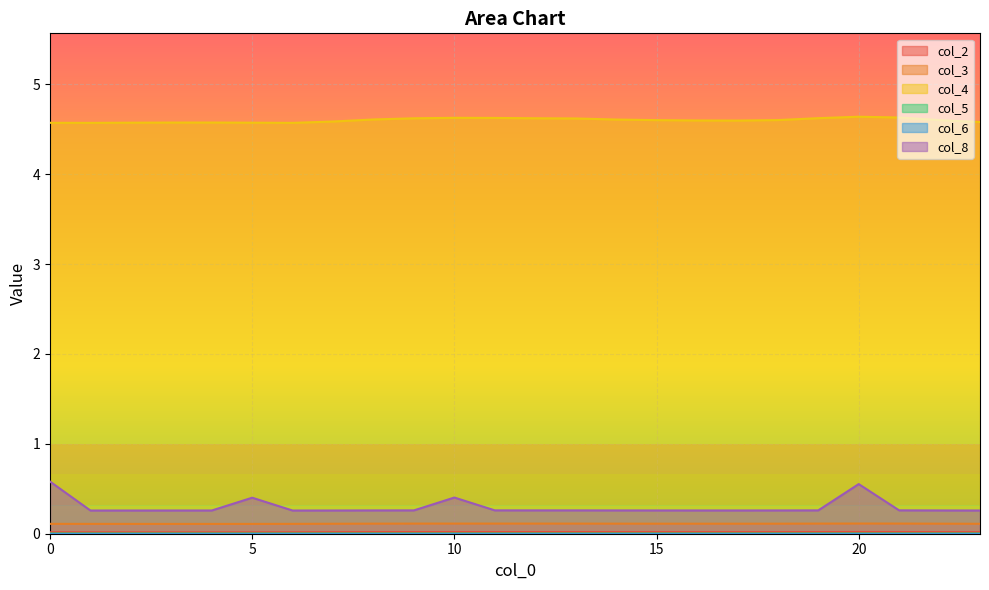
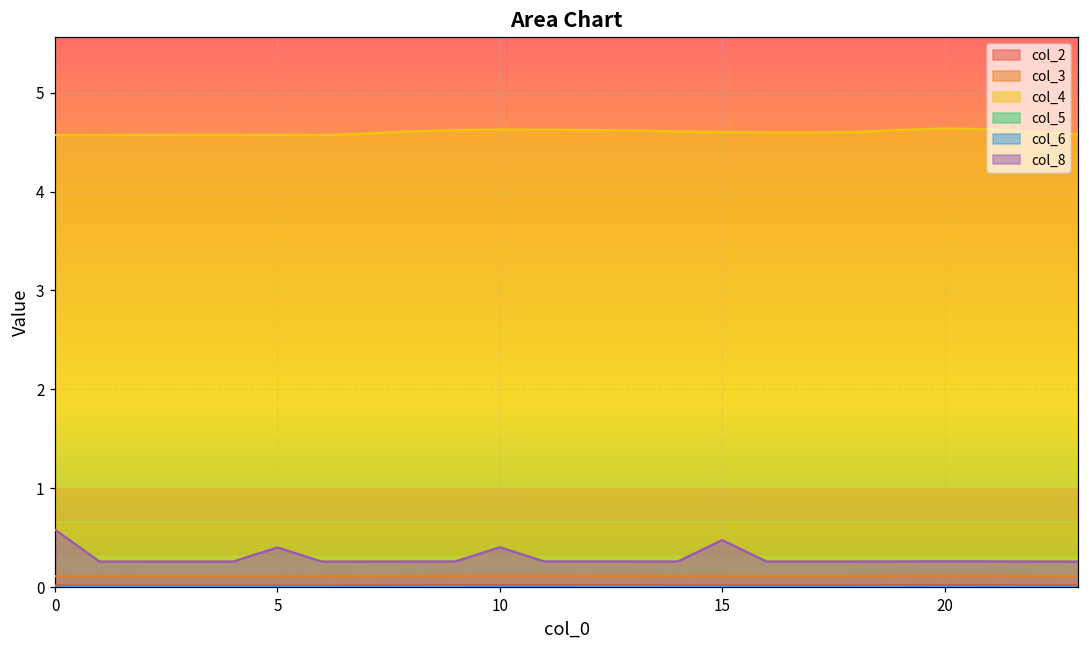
col_8, 15: 0.3 -> 0.5
col_8, 20: 0.6 -> 0.3
